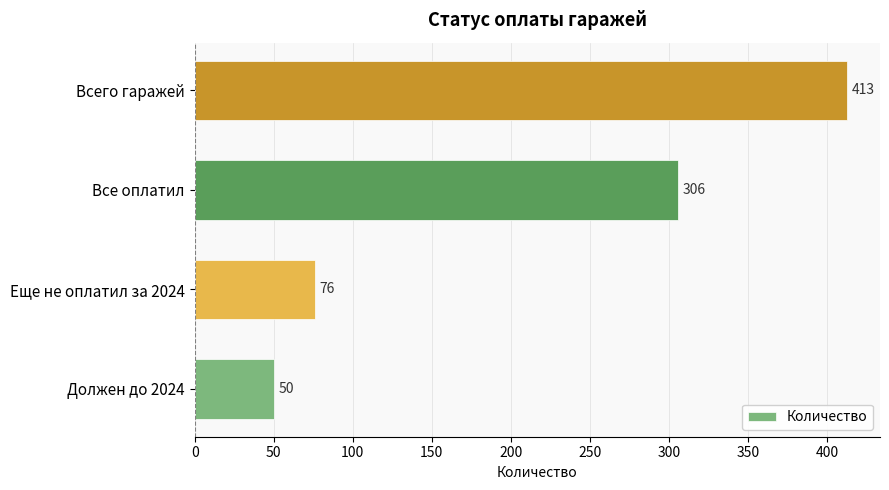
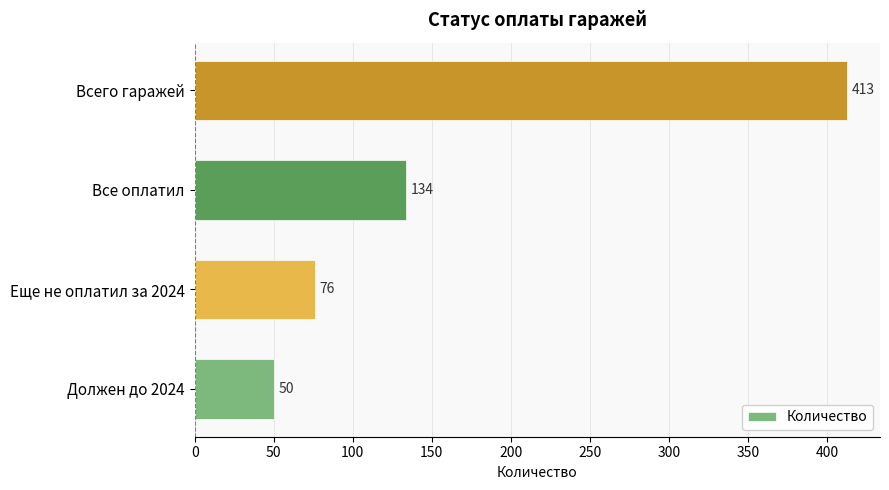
Все оплатил: 306 -> 134
